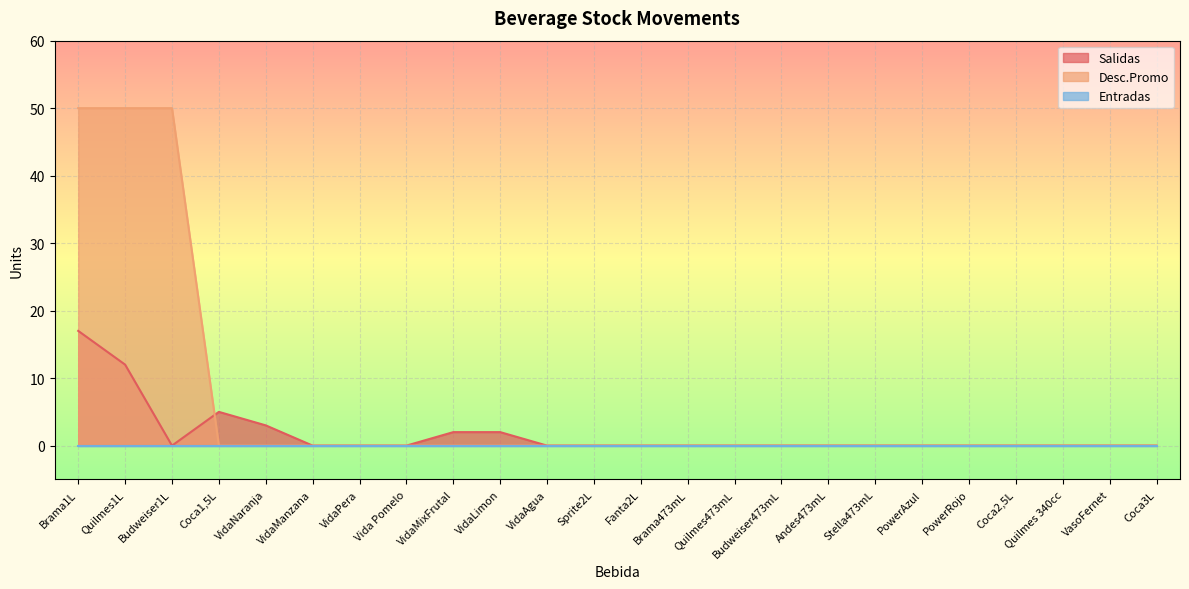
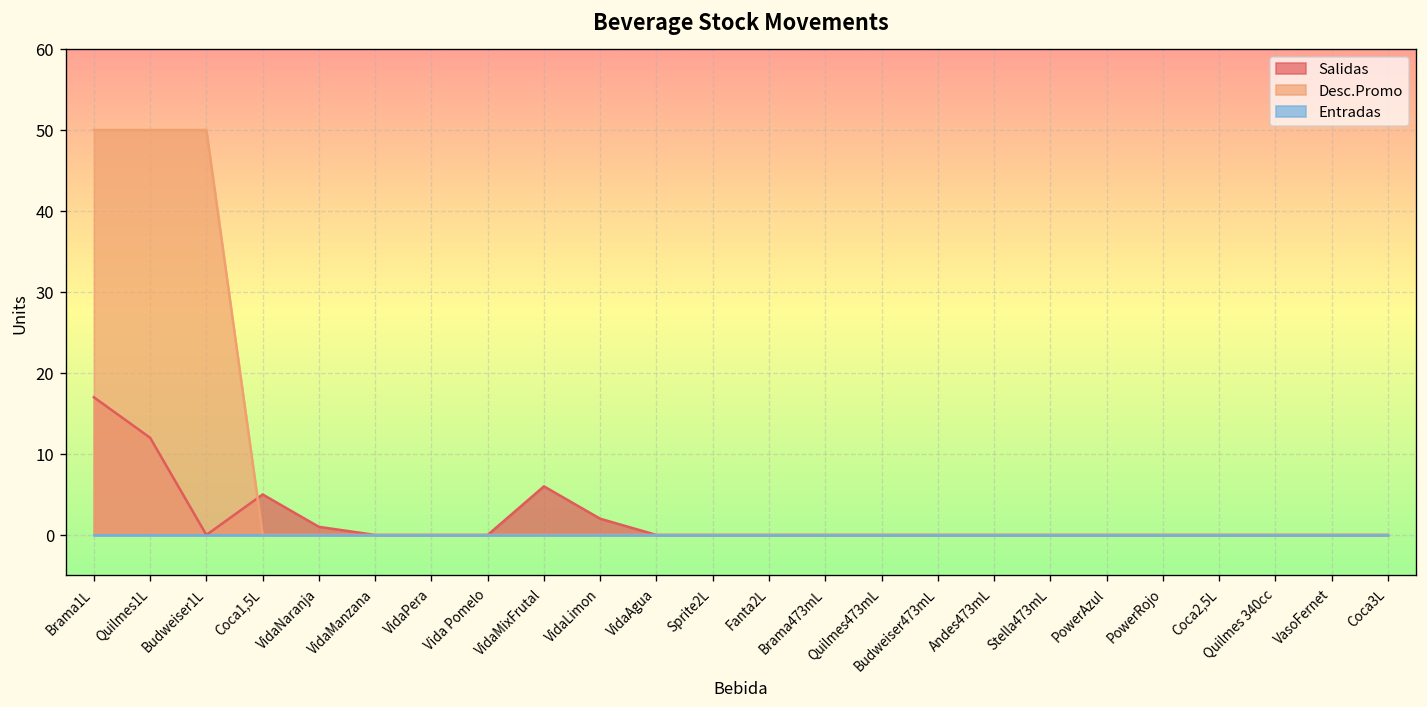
Salidas, VidaNaranja: 3 -> 1
Salidas, VidaMixFrutal: 2 -> 6
